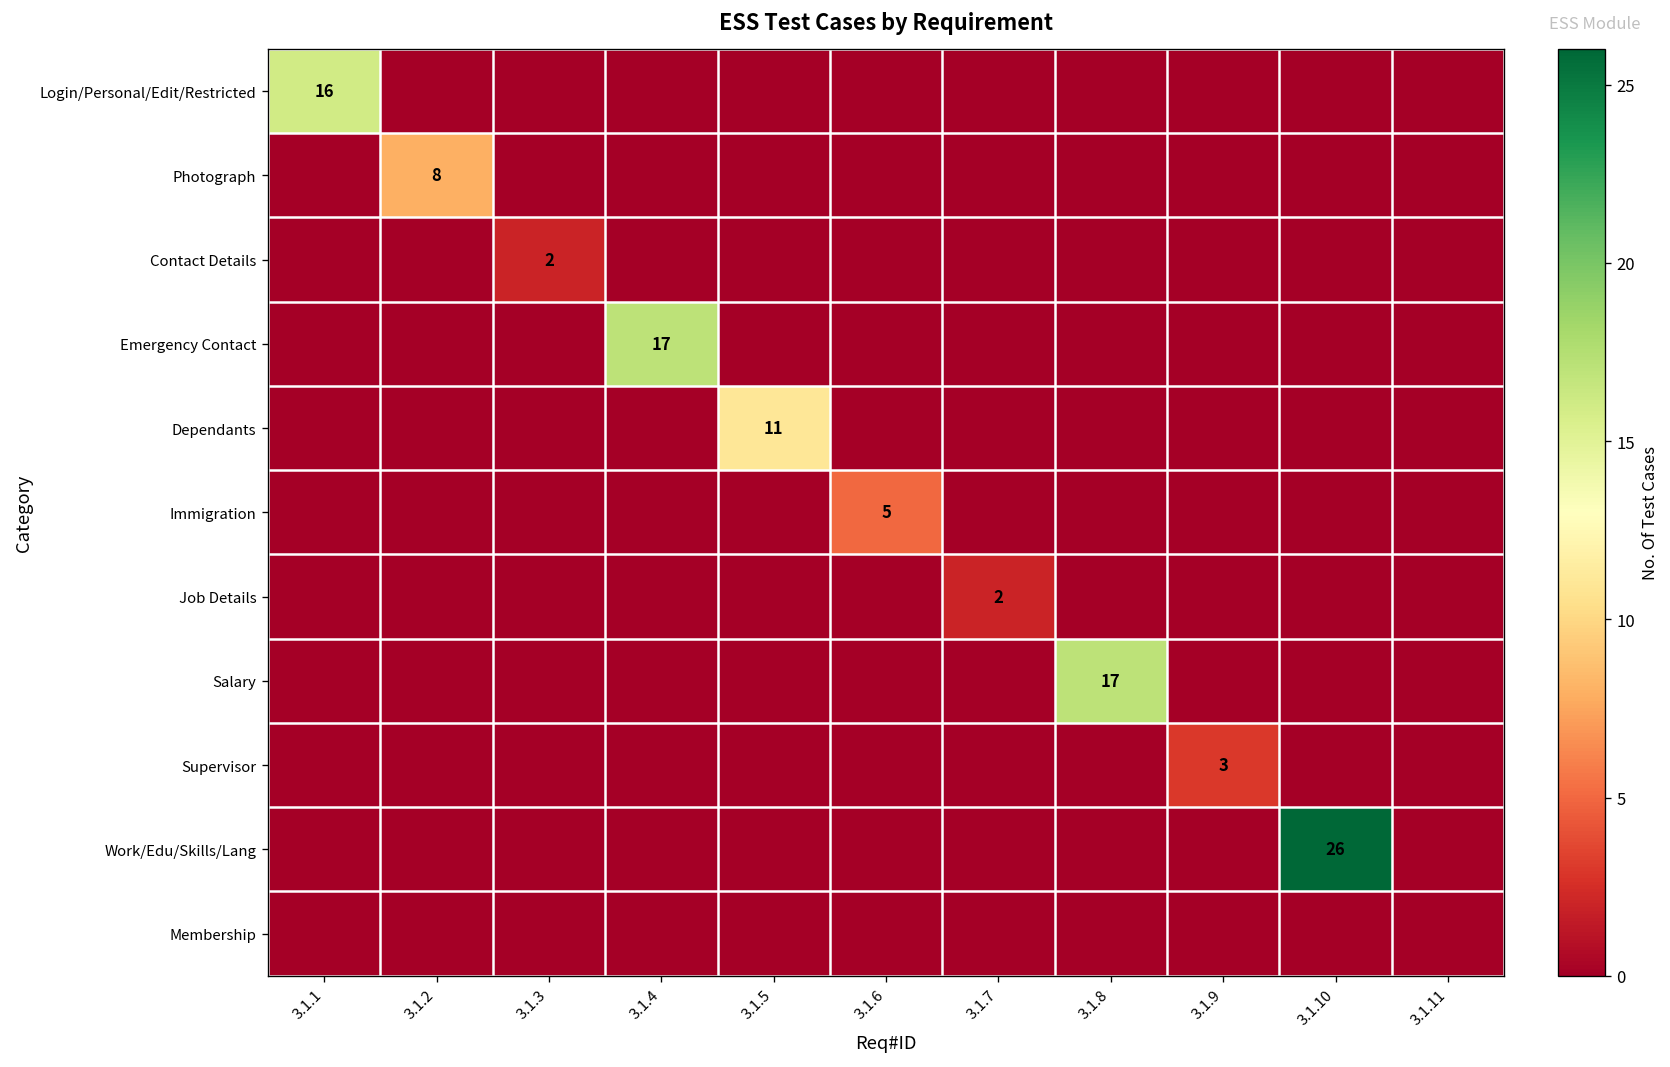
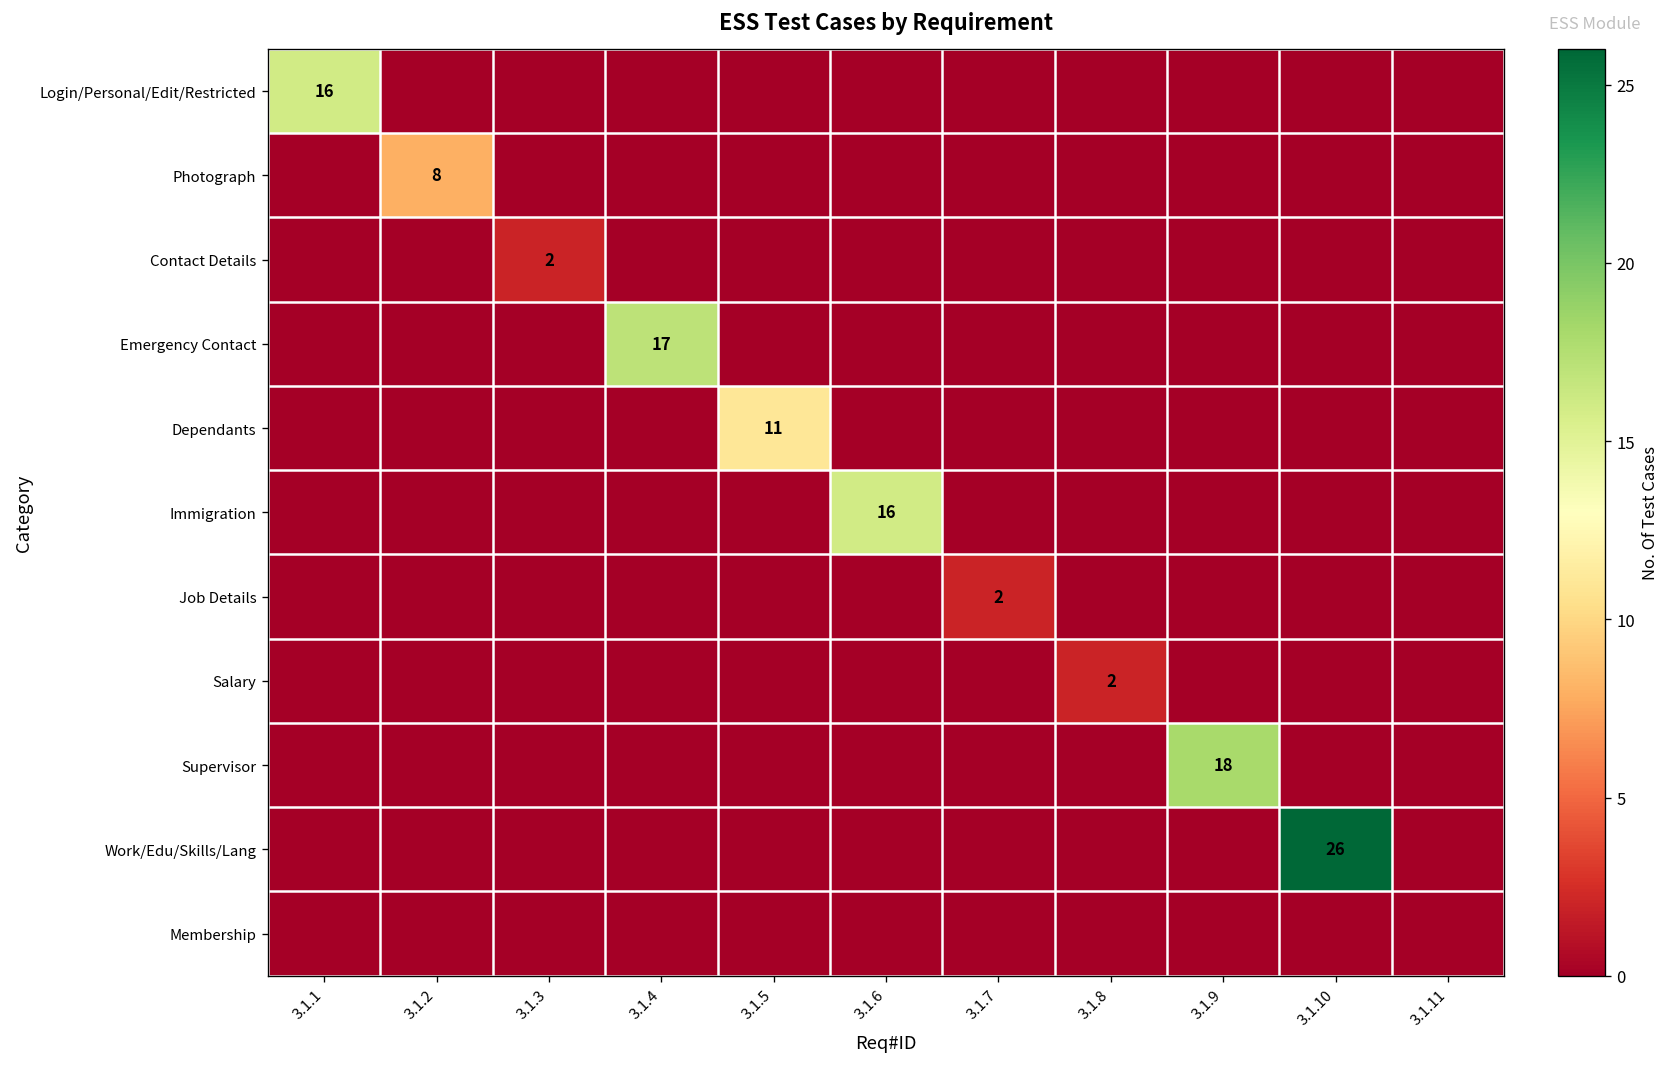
Immigration, 3.1.6: 5 -> 16
Salary, 3.1.8: 17 -> 2
Supervisor, 3.1.9: 3 -> 18
